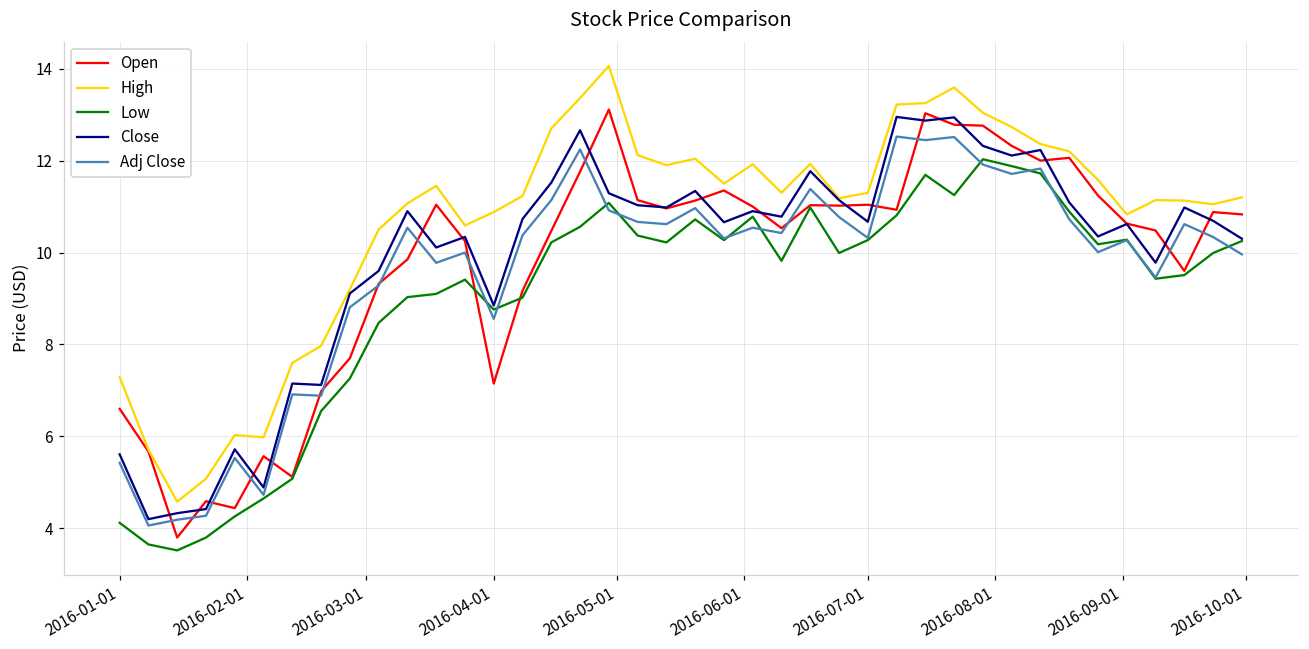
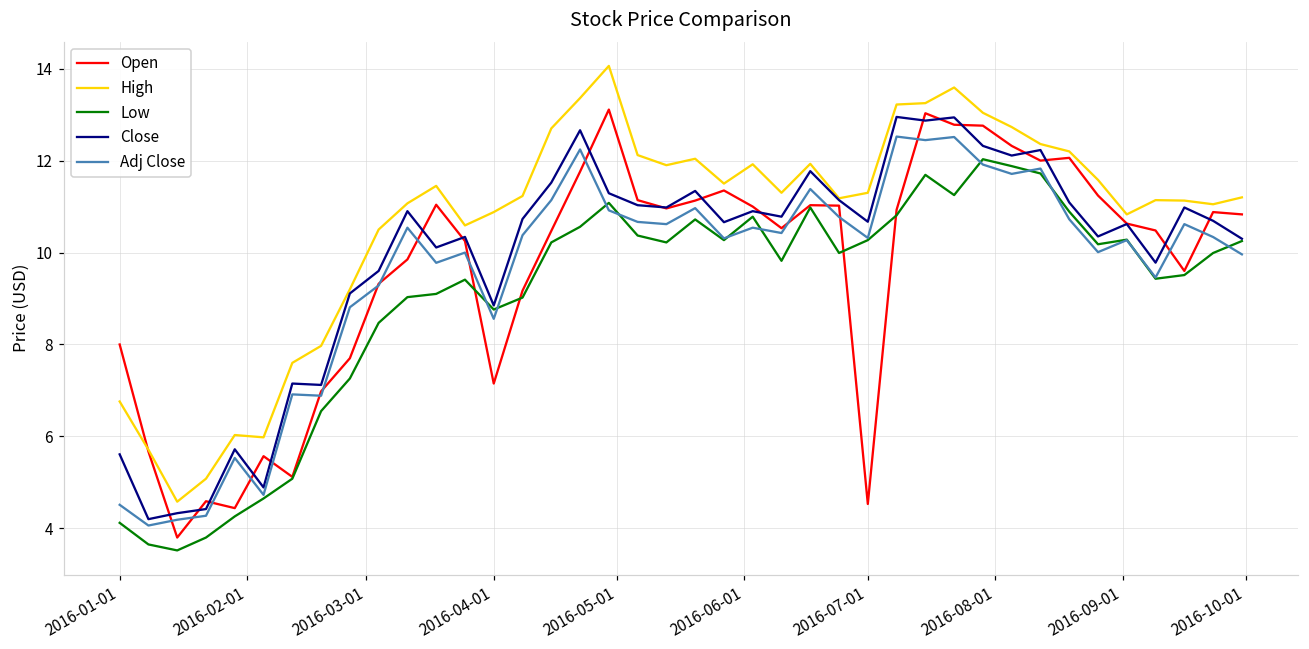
Open, 2016-01-01: 6.6 -> 8.0
High, 2016-01-01: 7.3 -> 6.8
Adj Close, 2016-01-01: 5.4 -> 4.5
Open, 2016-07-01: 11.0 -> 4.5
